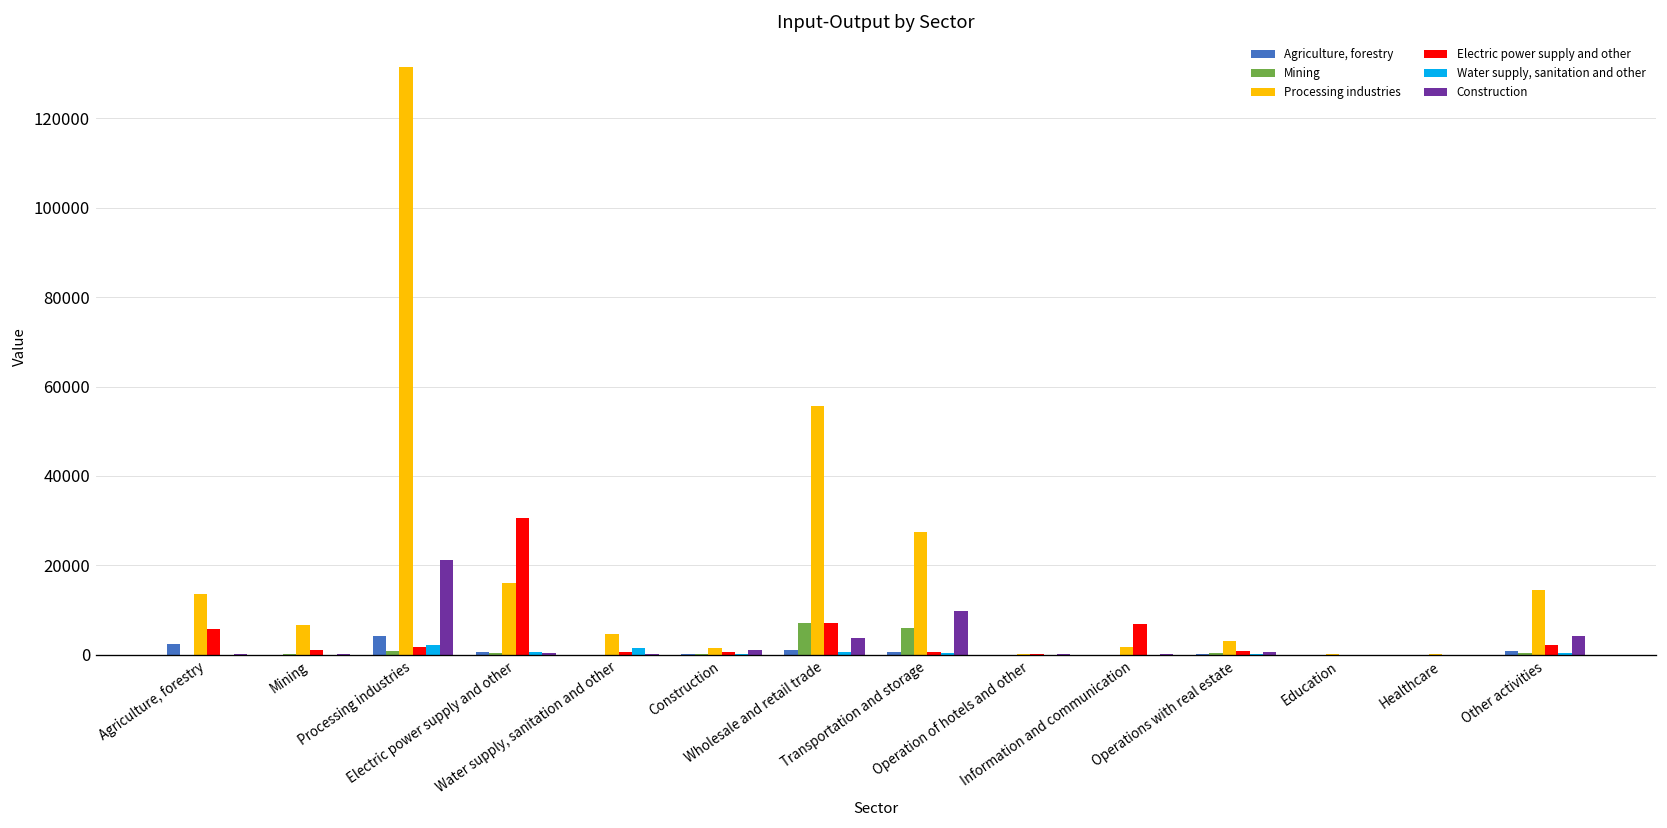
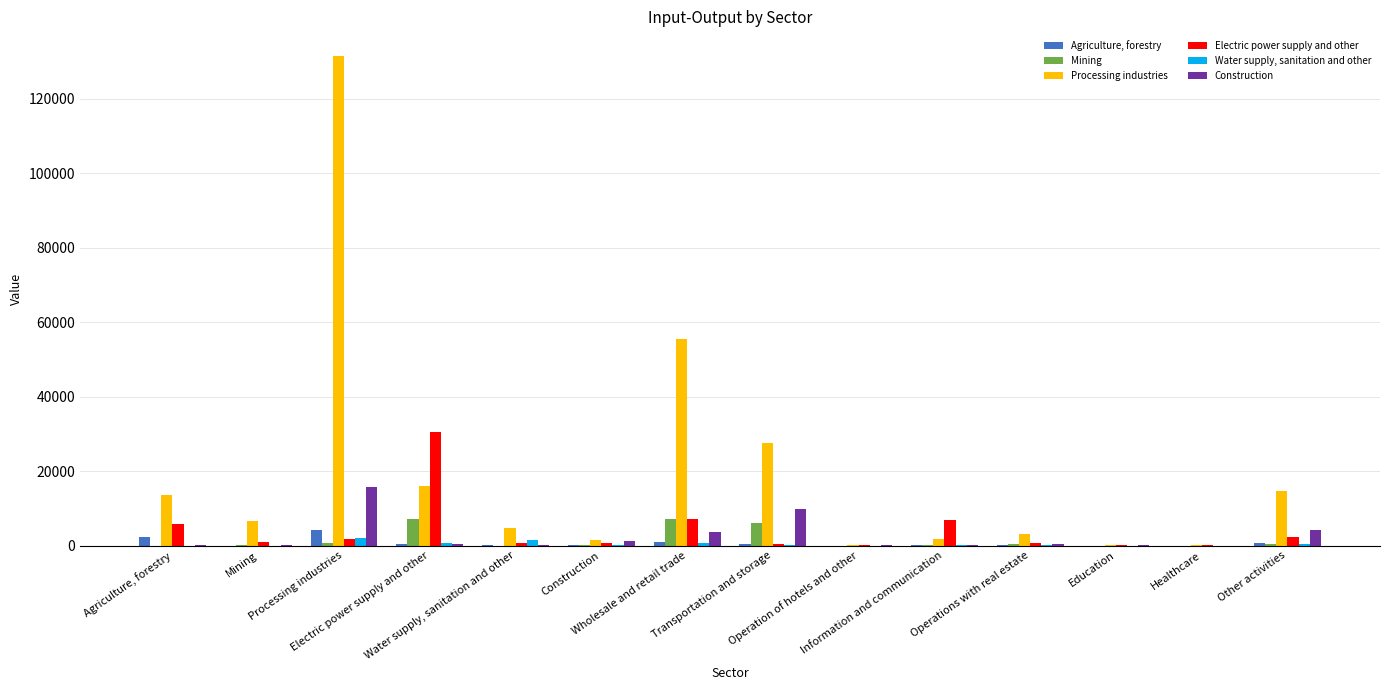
Construction, Processing industries: 21000 -> 16000
Mining, Electric power supply and other: 0 -> 7000
